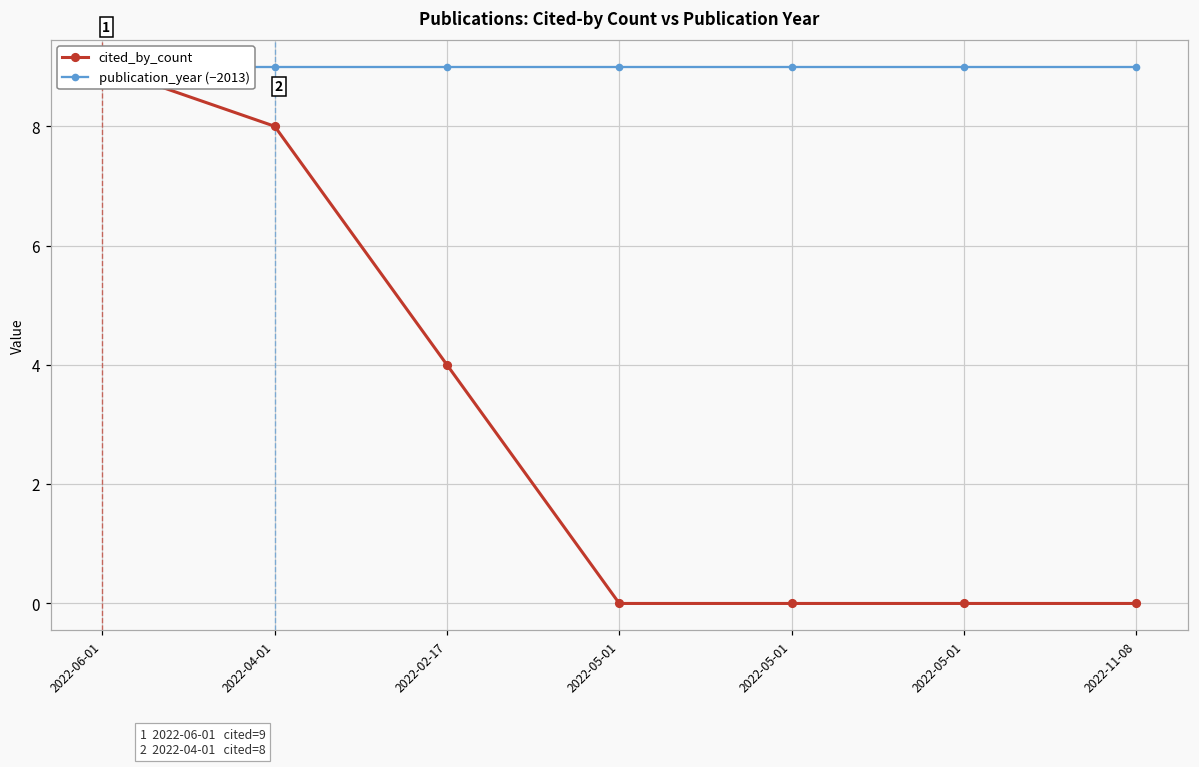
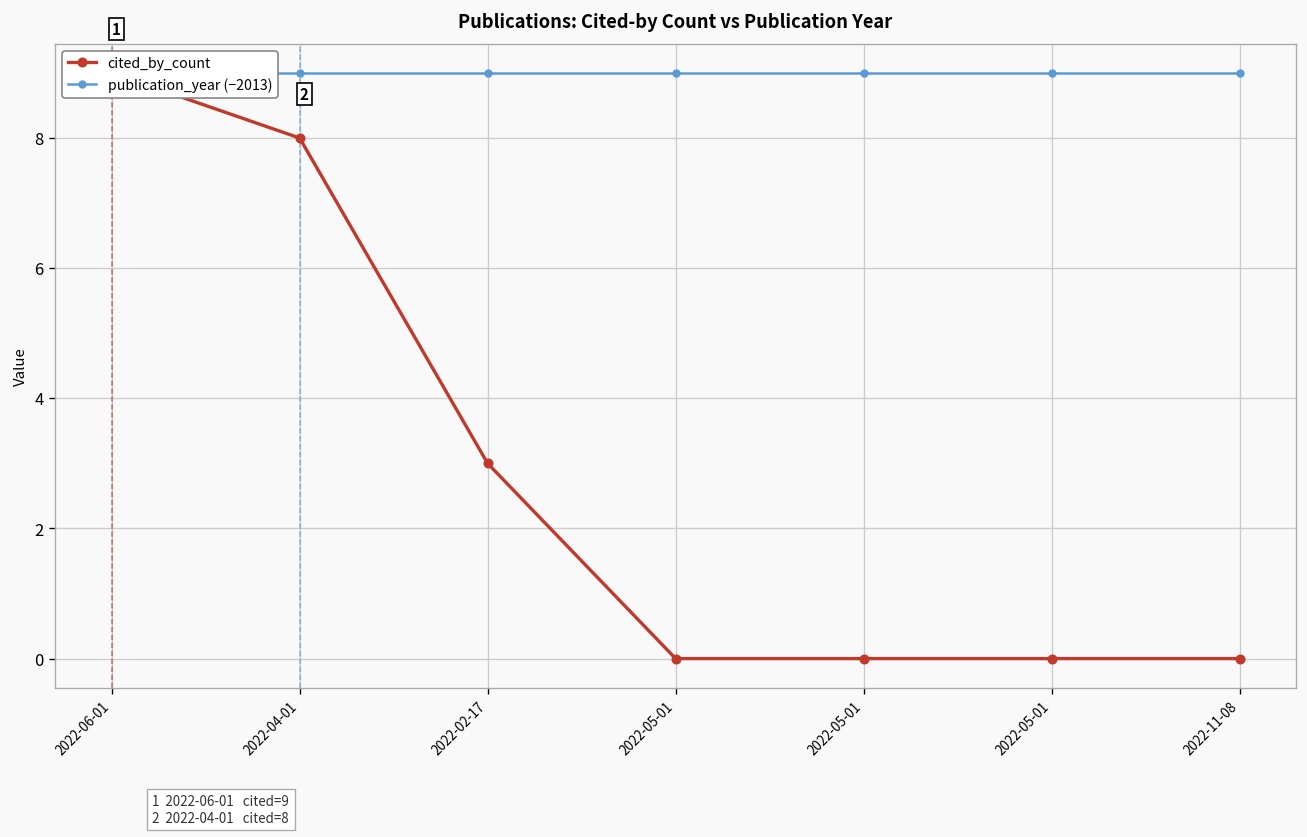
cited_by_count, 2022-02-17: 4 -> 3
